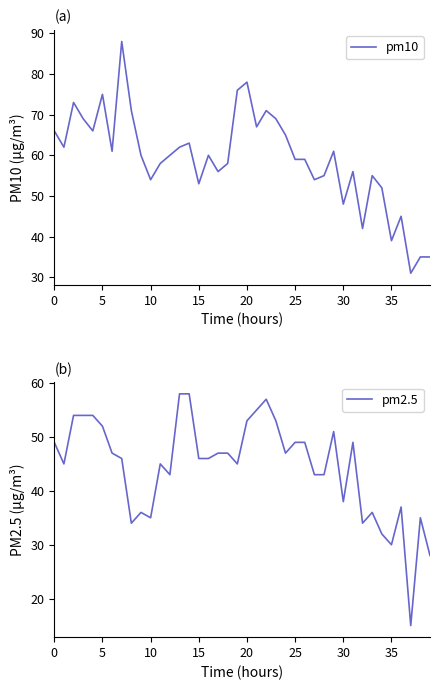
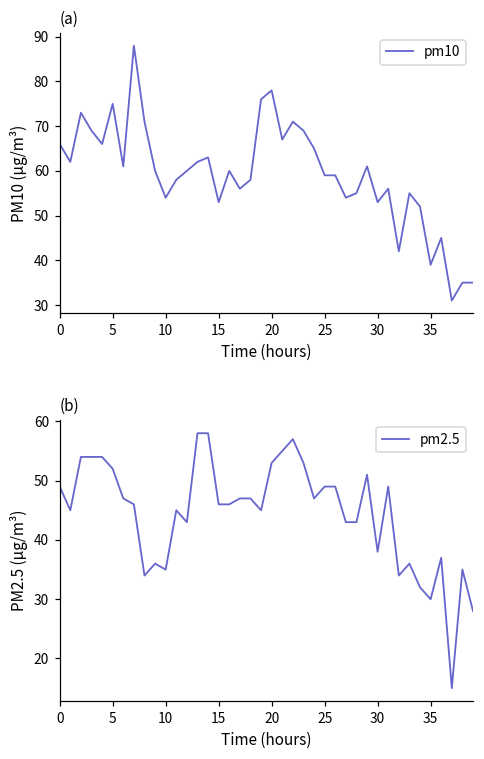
(a), 30: 48 -> 53
